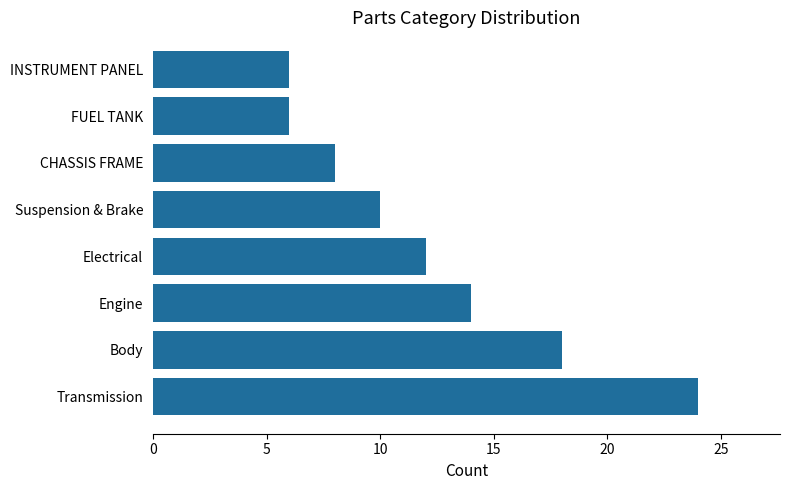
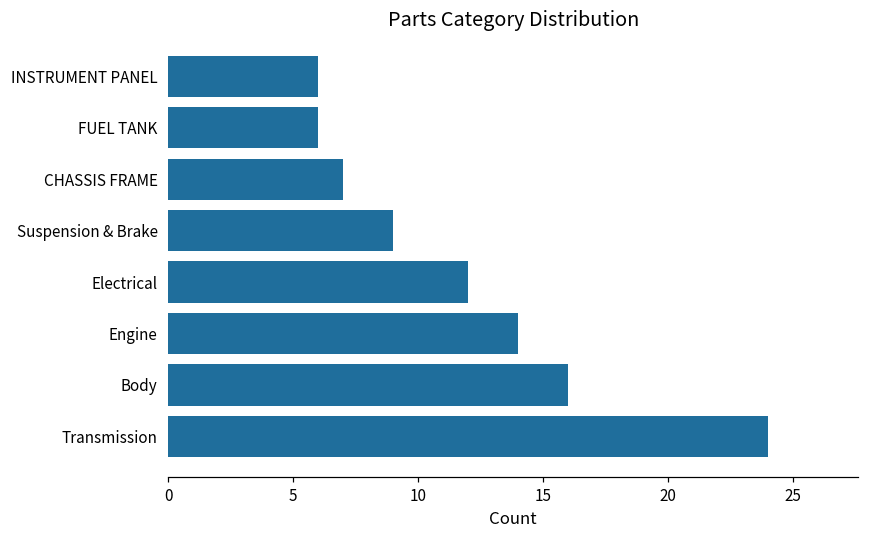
CHASSIS FRAME: 8 -> 7
Suspension & Brake: 10 -> 9
Body: 18 -> 16
